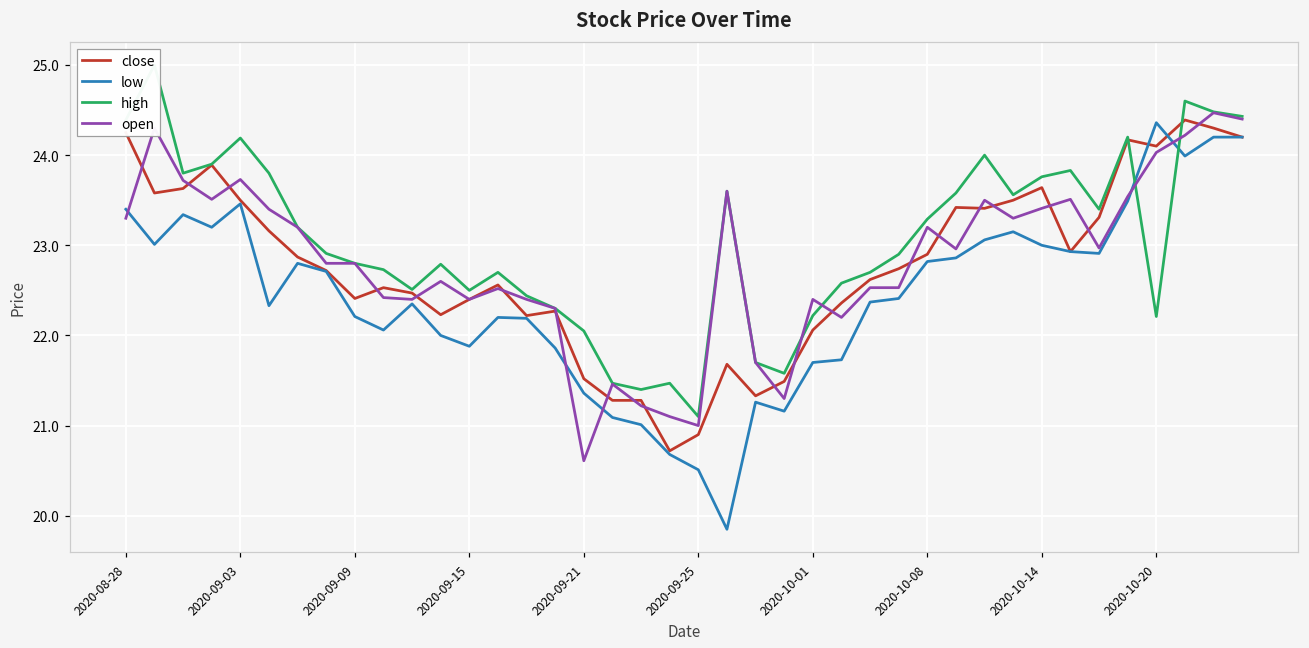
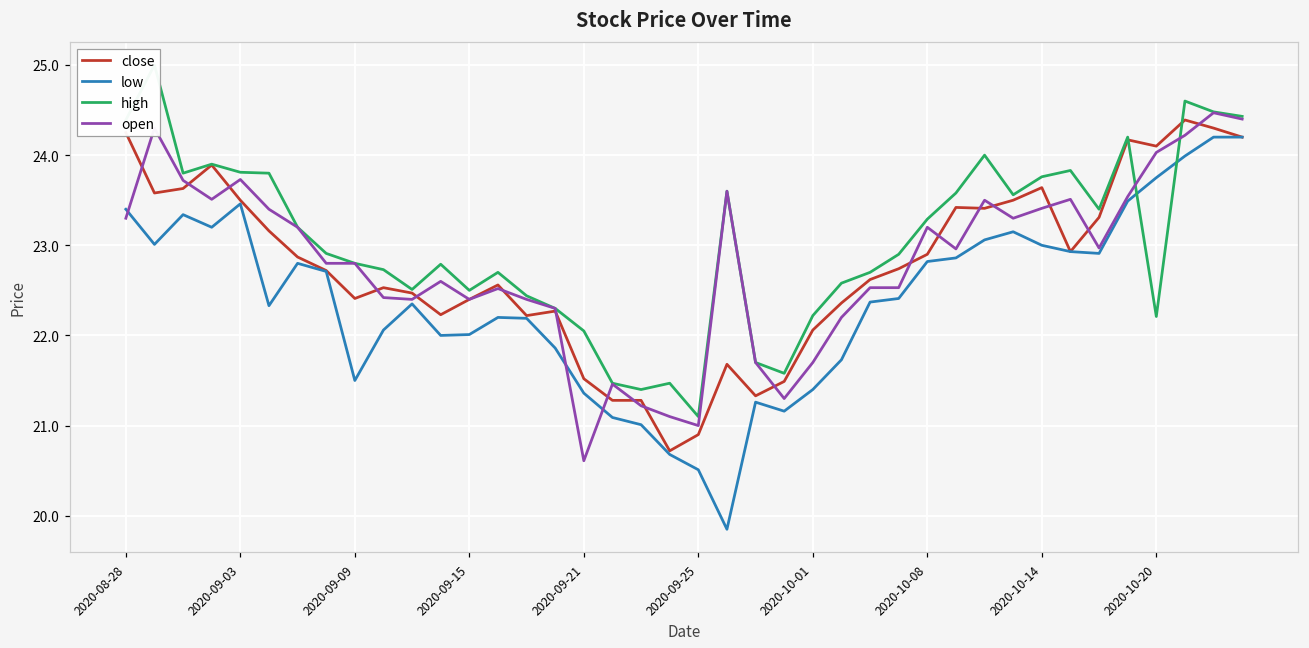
high, 2020-09-03: 24.2 -> 23.8
low, 2020-09-09: 22.2 -> 21.5
low, 2020-09-15: 21.9 -> 22.0
low, 2020-10-01: 21.7 -> 21.4
open, 2020-10-01: 22.4 -> 21.7
low, 2020-10-20: 24.4 -> 23.8
